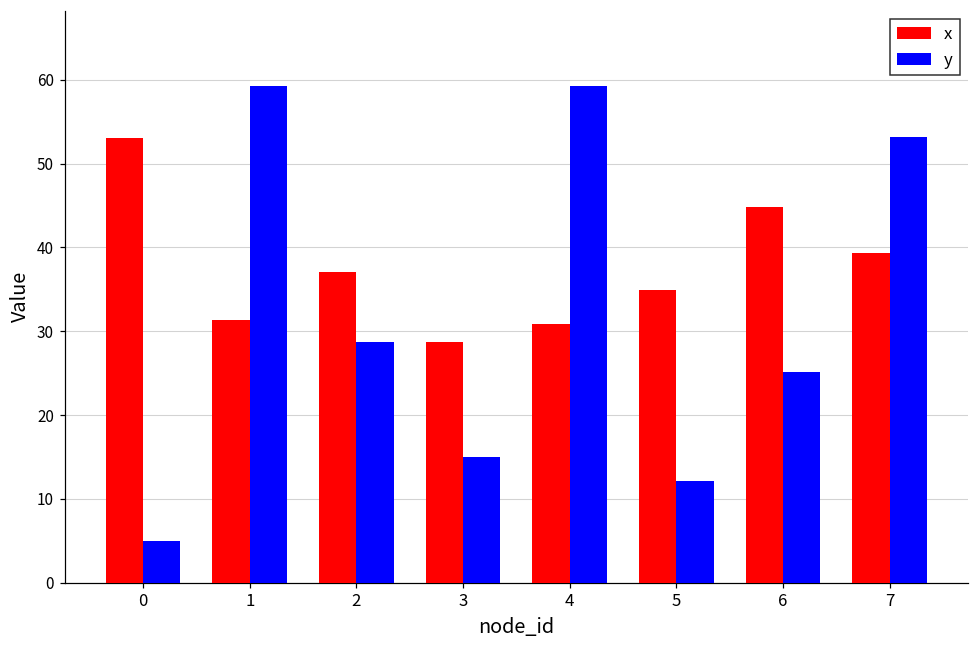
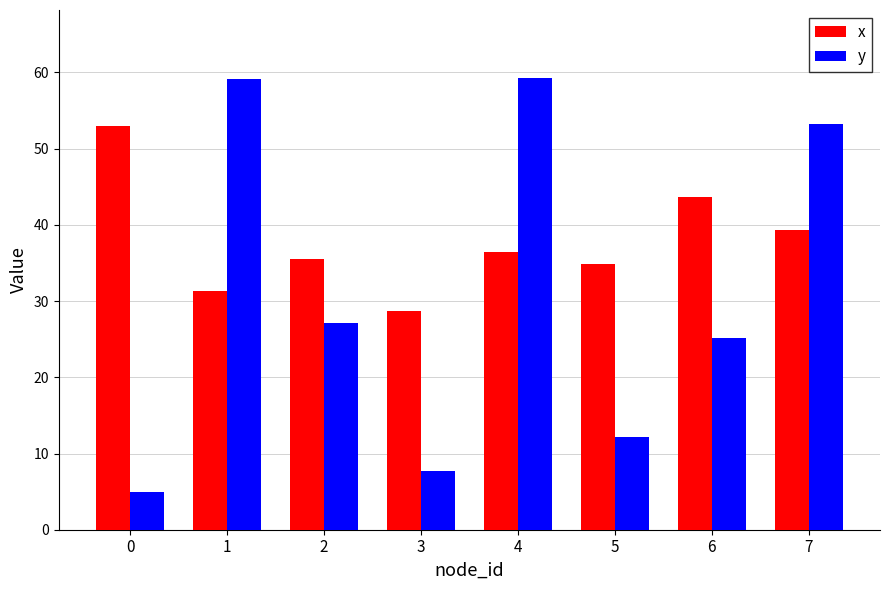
x, 2: 37 -> 36
y, 2: 29 -> 27
y, 3: 15 -> 8
x, 4: 31 -> 36
x, 6: 45 -> 44
